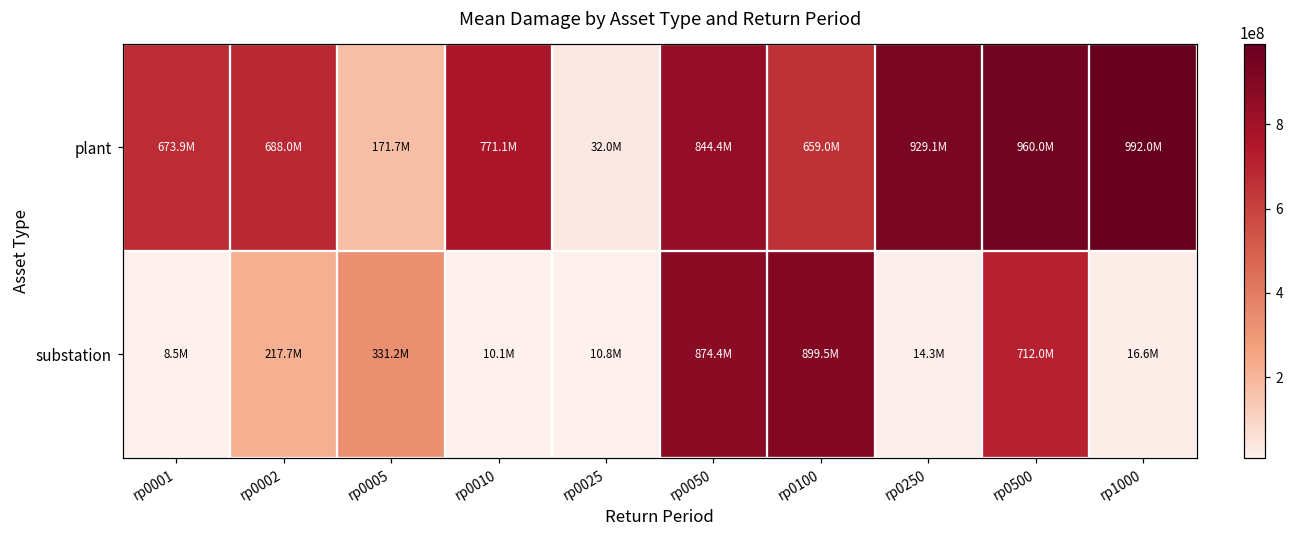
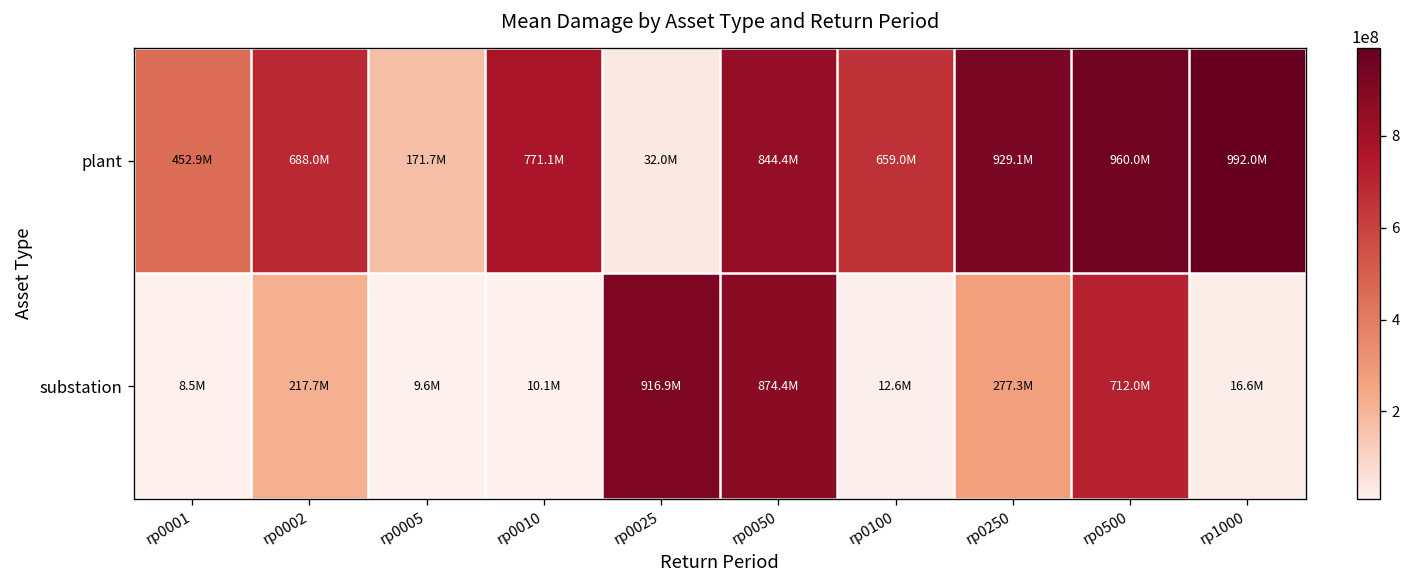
plant, rp0001: 673.9M -> 452.9M
substation, rp0005: 331.2M -> 9.6M
substation, rp0025: 10.8M -> 916.9M
substation, rp0100: 899.5M -> 12.6M
substation, rp0250: 14.3M -> 277.3M
